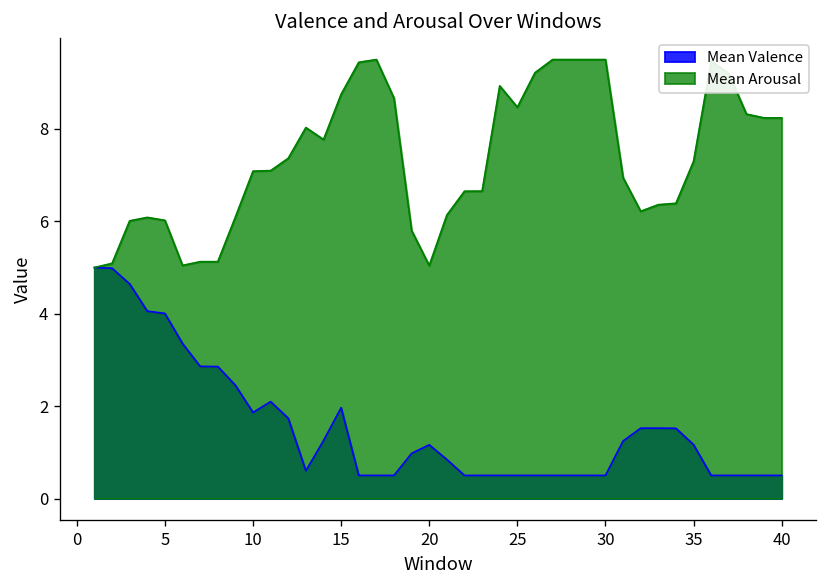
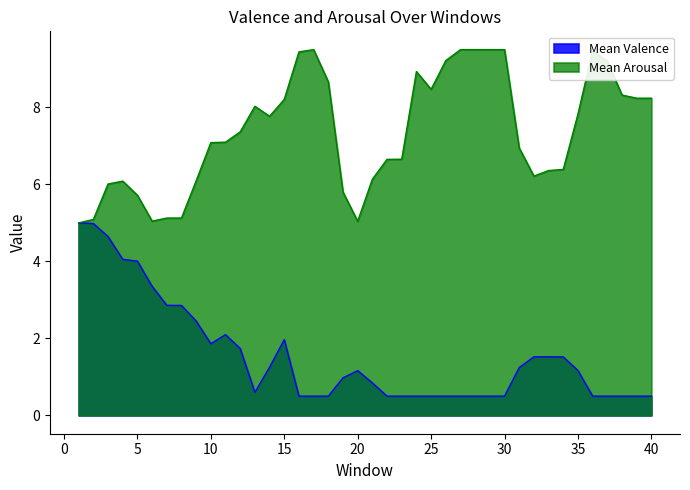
Mean Arousal, 5: 6.0 -> 5.7
Mean Arousal, 15: 8.7 -> 8.2
Mean Arousal, 35: 7.3 -> 7.8
